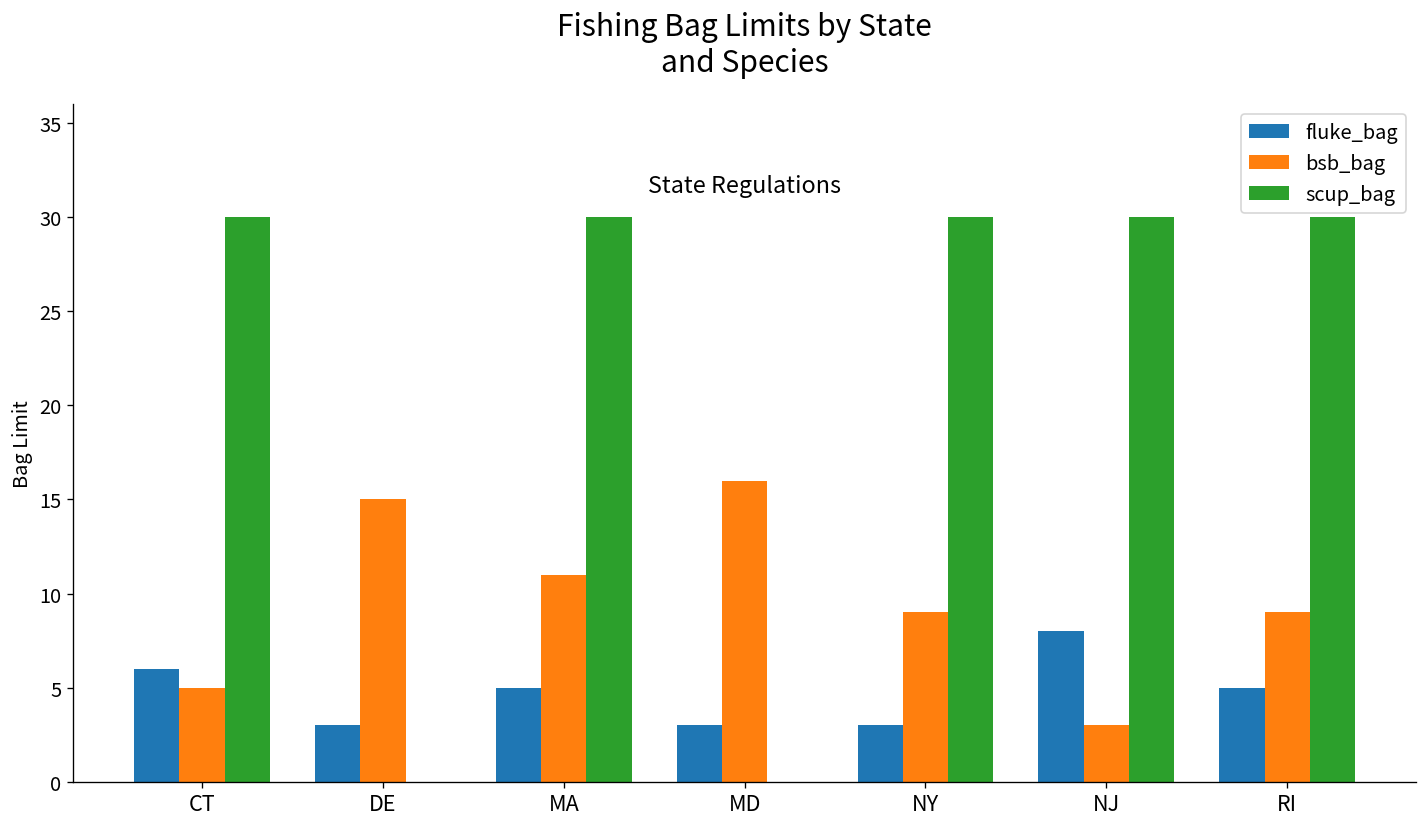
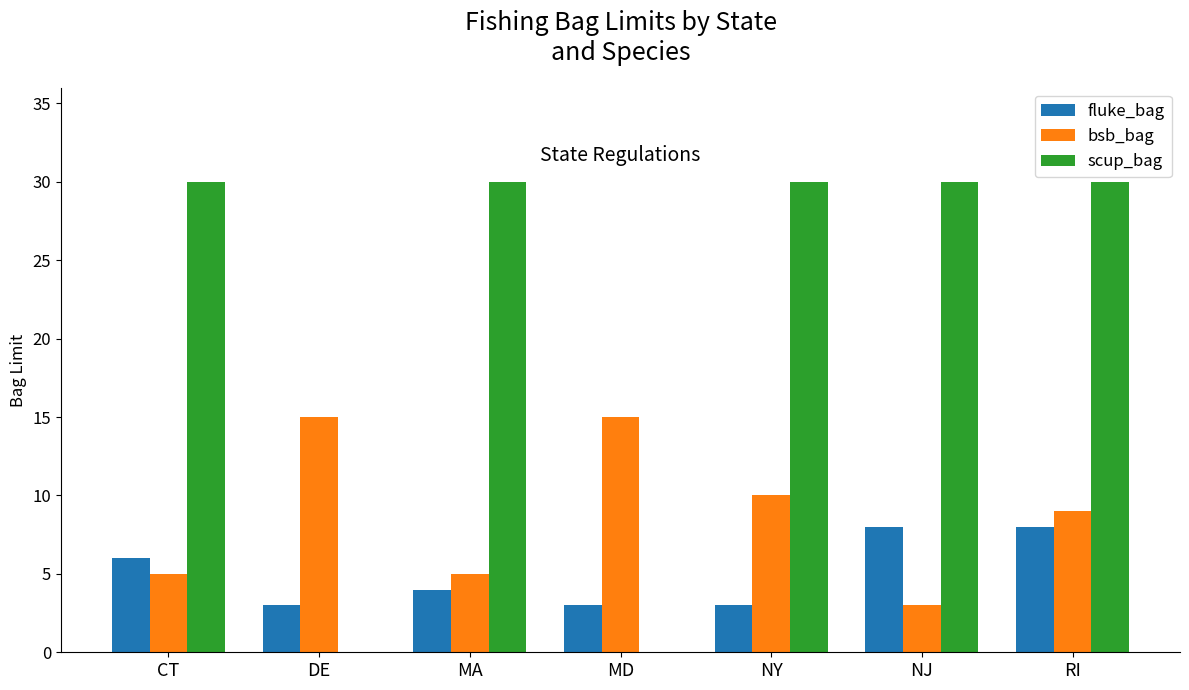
fluke_bag, MA: 5 -> 4
bsb_bag, MA: 11 -> 5
bsb_bag, MD: 16 -> 15
bsb_bag, NY: 9 -> 10
fluke_bag, RI: 5 -> 8
